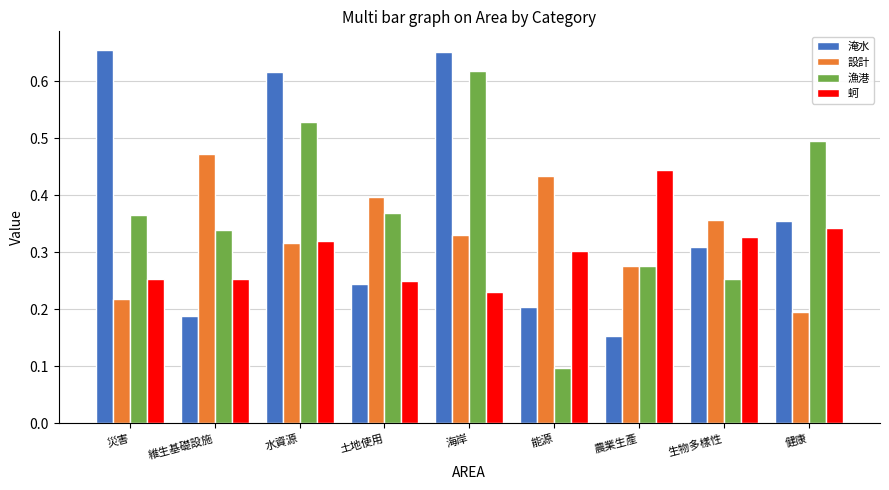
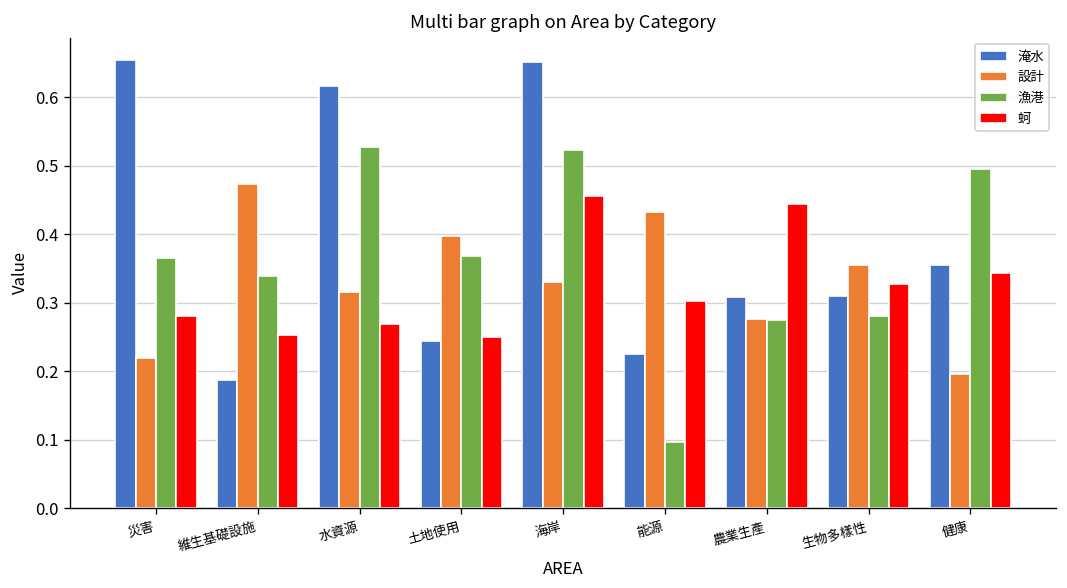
蚵, 災害: 0.25 -> 0.28
蚵, 水資源: 0.32 -> 0.27
漁港, 海岸: 0.62 -> 0.52
蚵, 海岸: 0.23 -> 0.46
淹水, 能源: 0.20 -> 0.23
淹水, 農業生產: 0.15 -> 0.31
漁港, 生物多樣性: 0.25 -> 0.28
